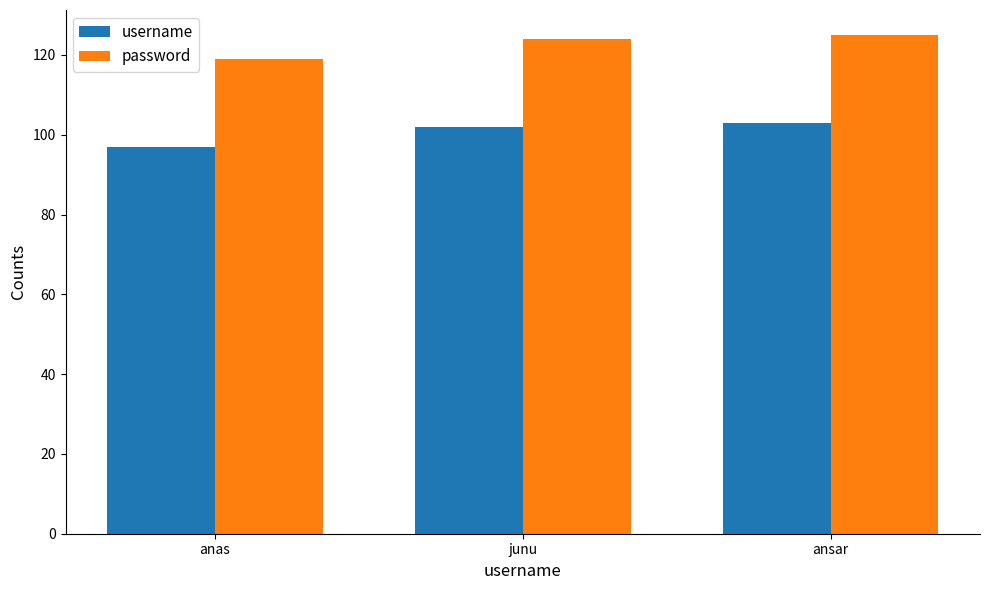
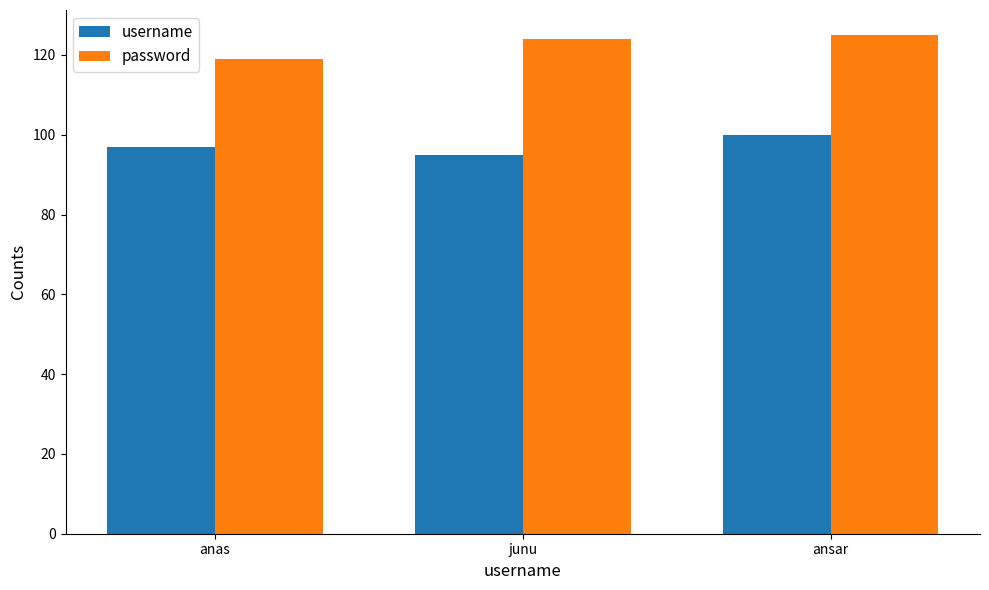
username, junu: 102 -> 95
username, ansar: 103 -> 100
